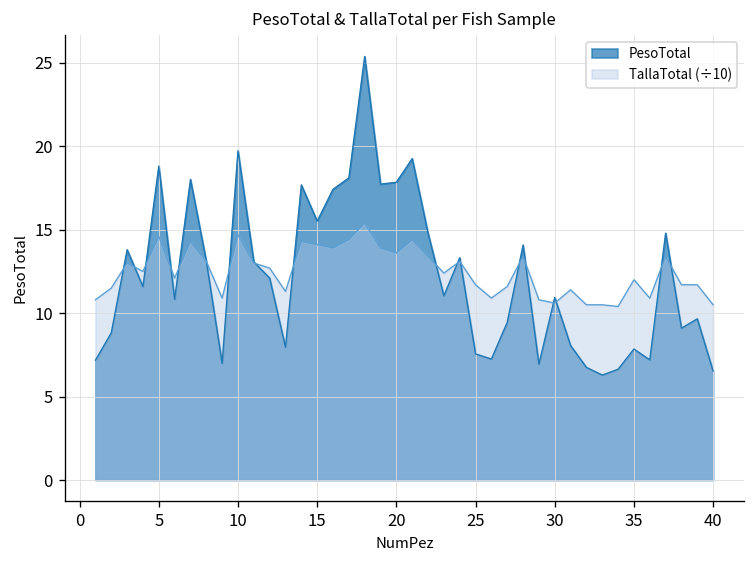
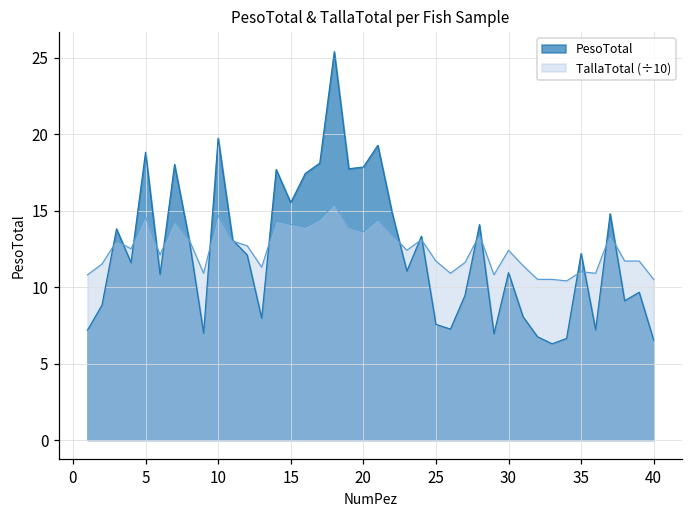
TallaTotal (÷10), 30: 10.6 -> 12.4
PesoTotal, 35: 7.9 -> 12.2
TallaTotal (÷10), 35: 12.0 -> 11.0
